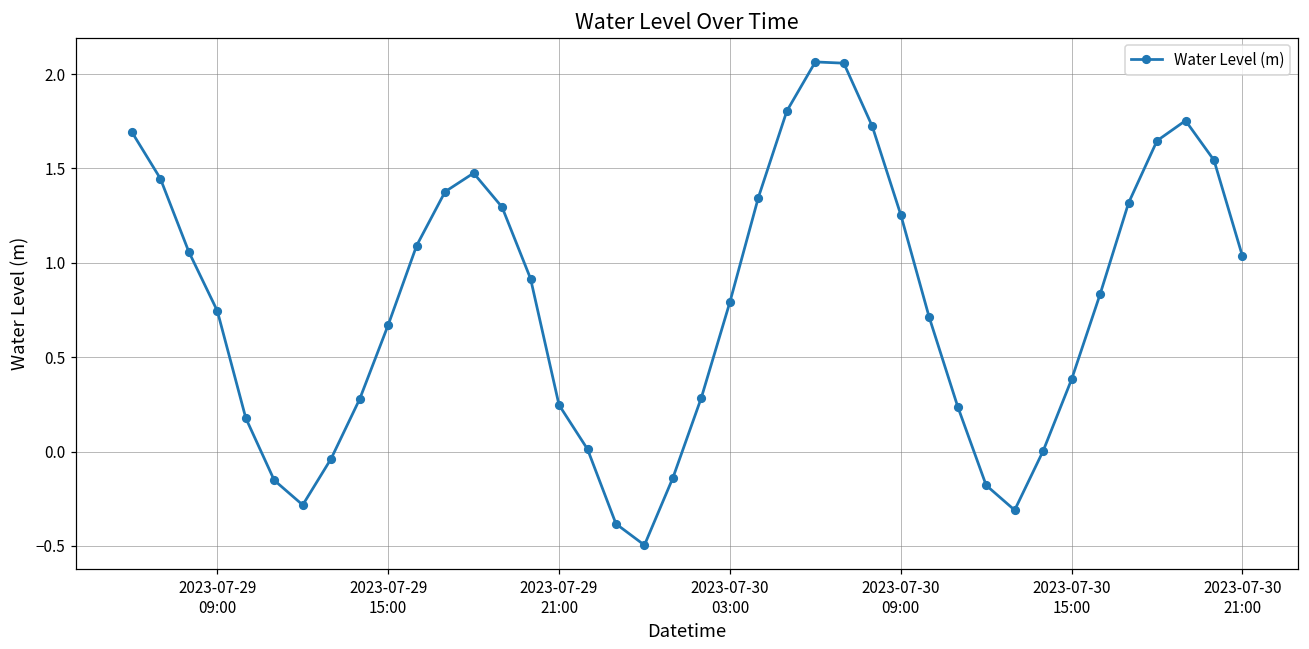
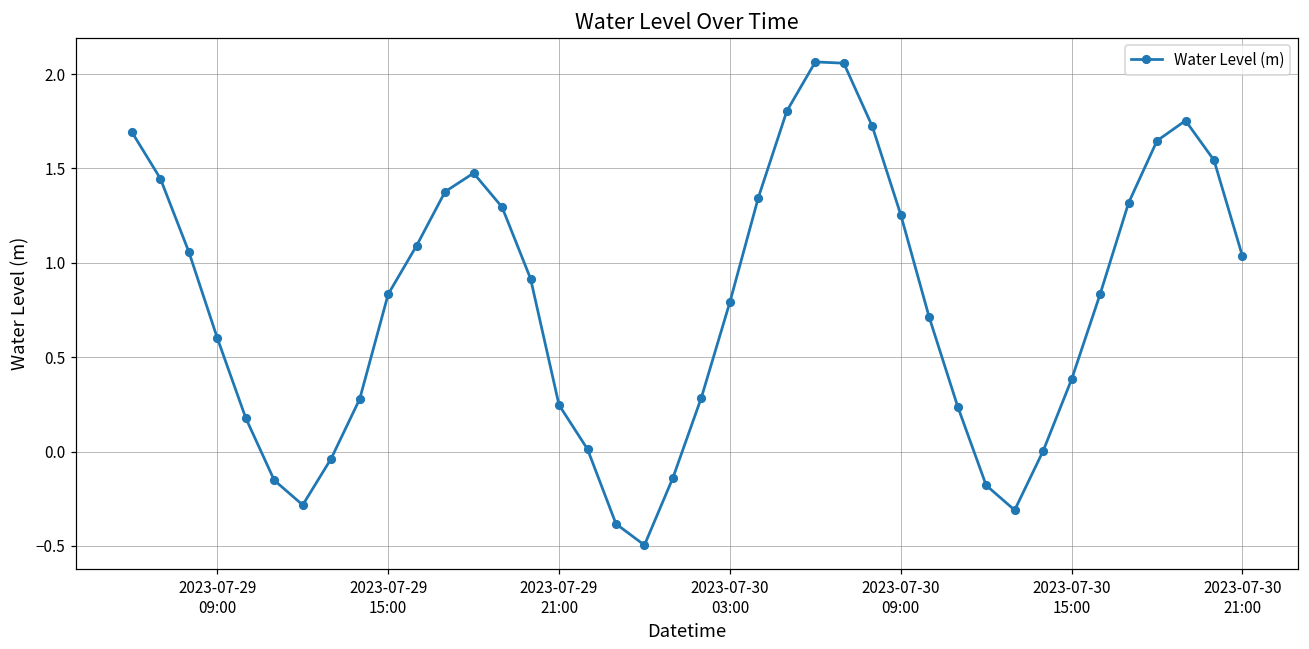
2023-07-29 09:00: 0.75 -> 0.60
2023-07-29 15:00: 0.67 -> 0.83
